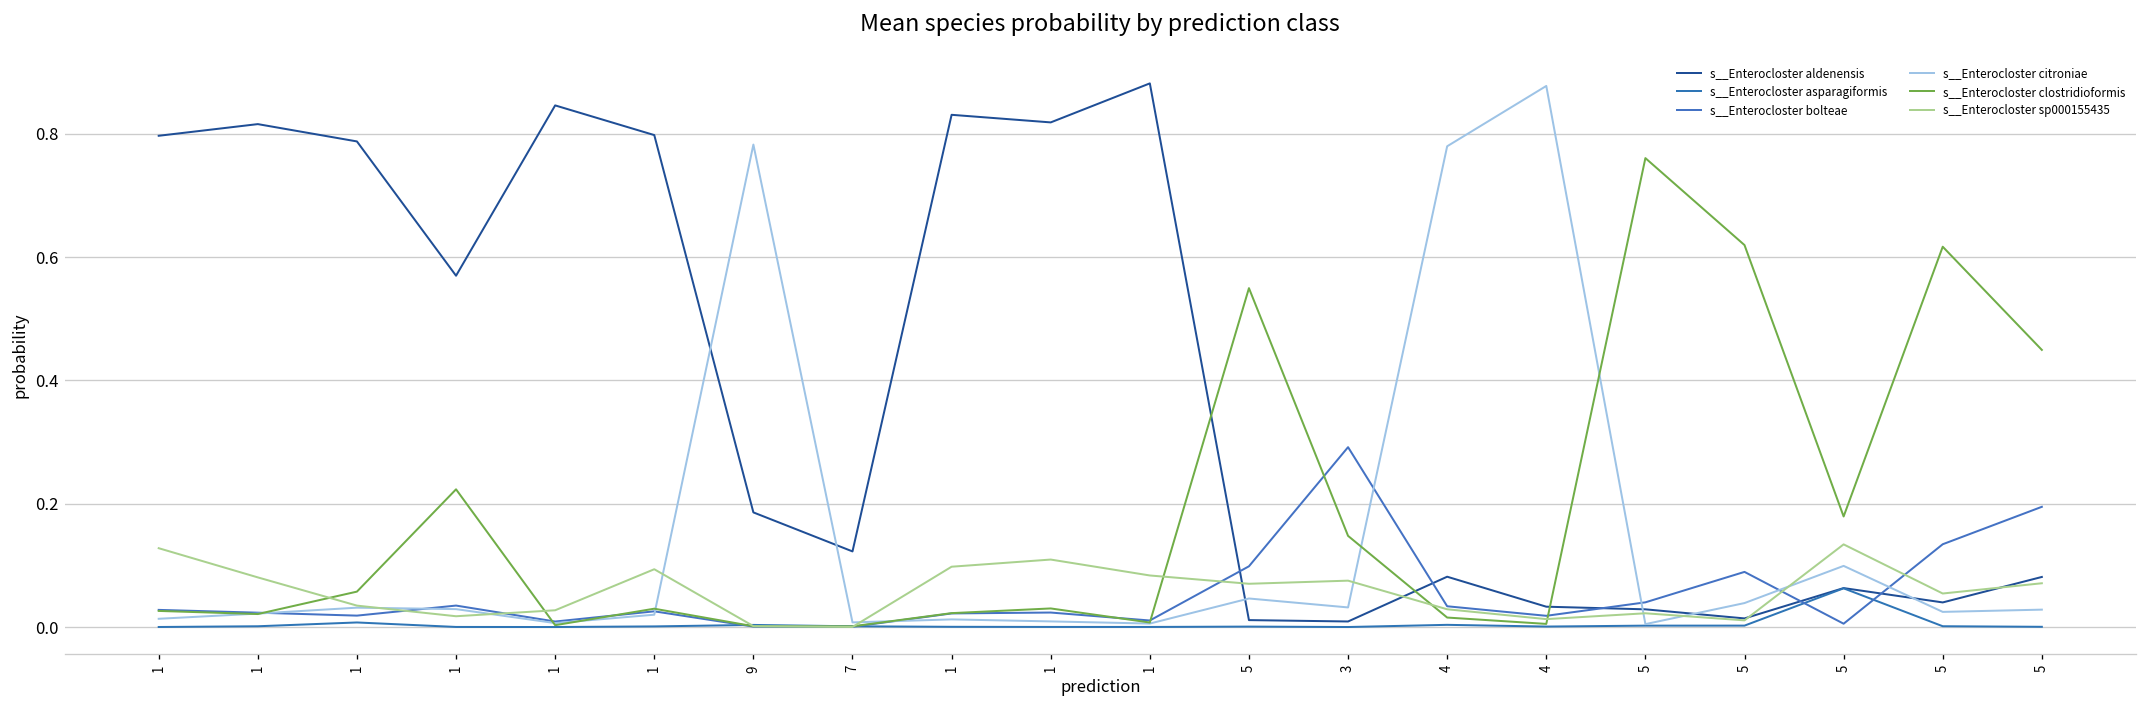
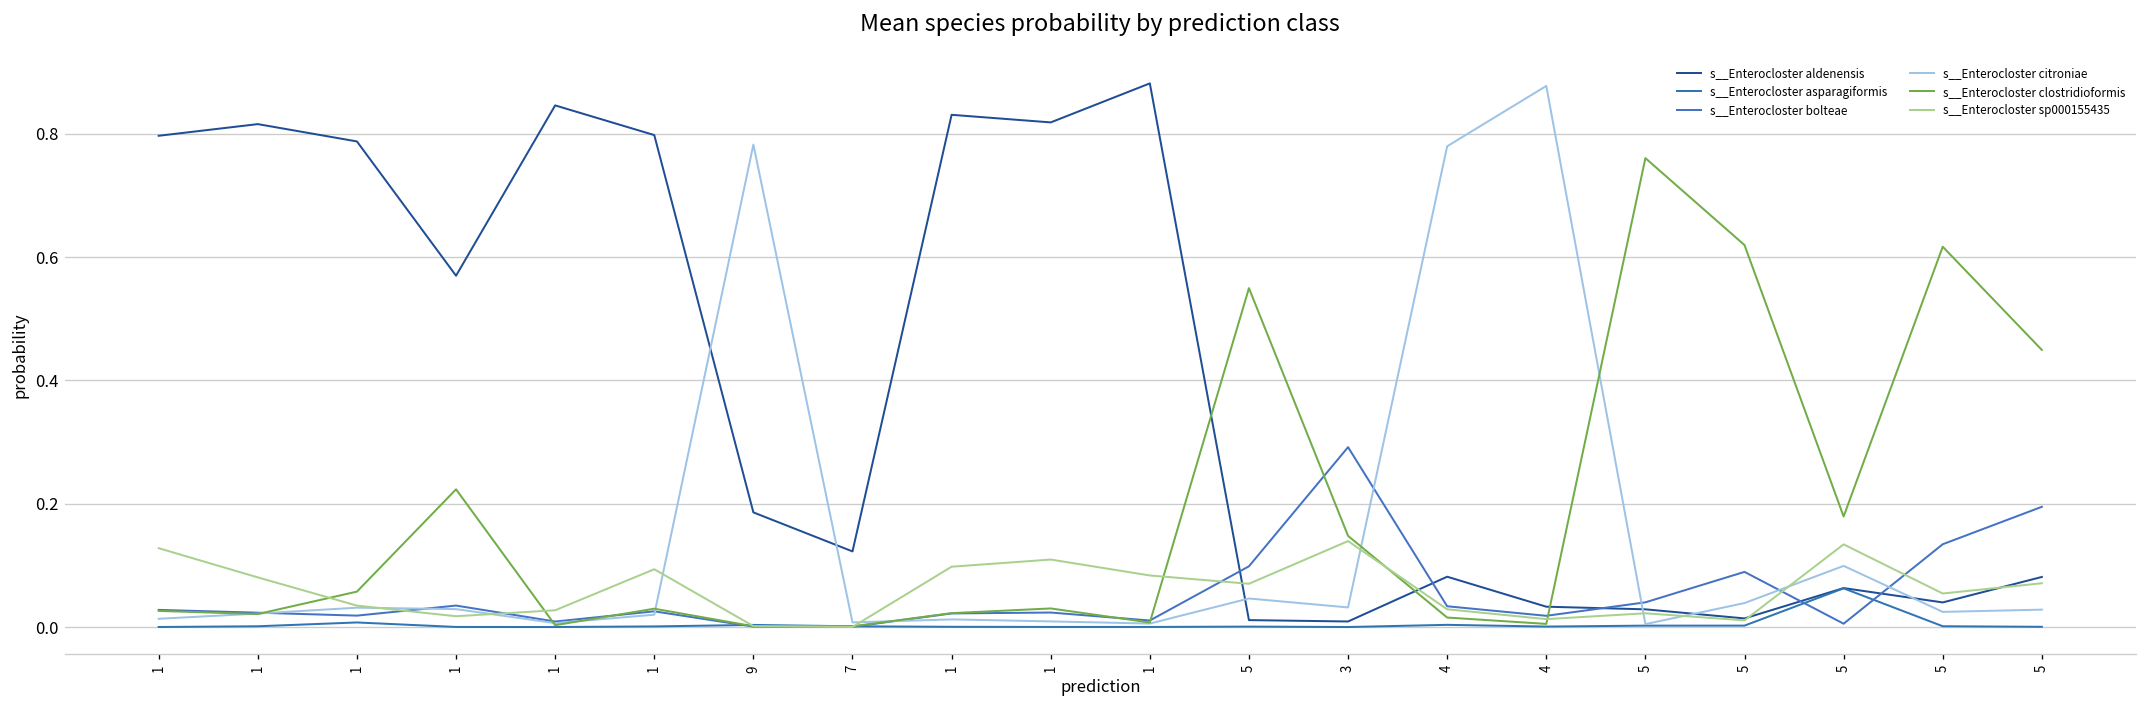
s__Enterocloster sp000155435, 3: 0.08 -> 0.14
